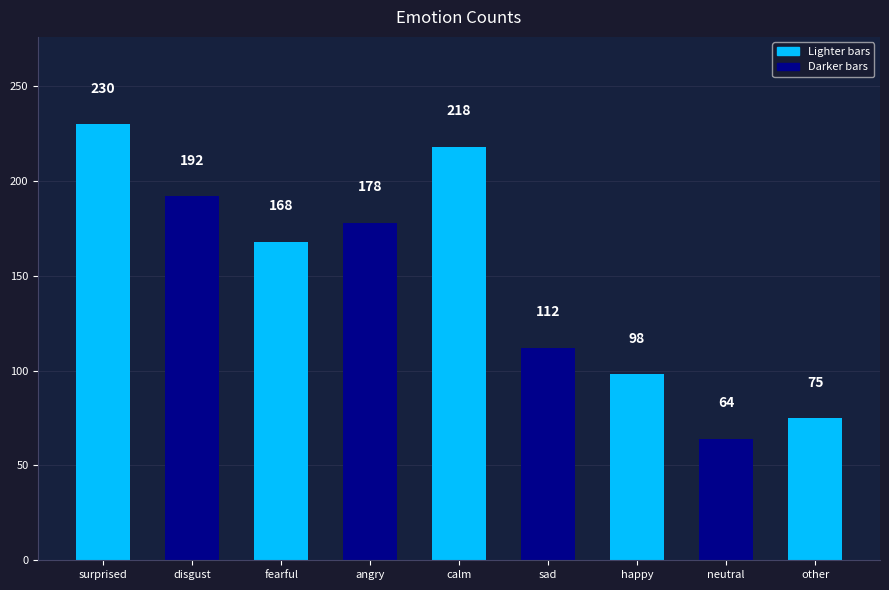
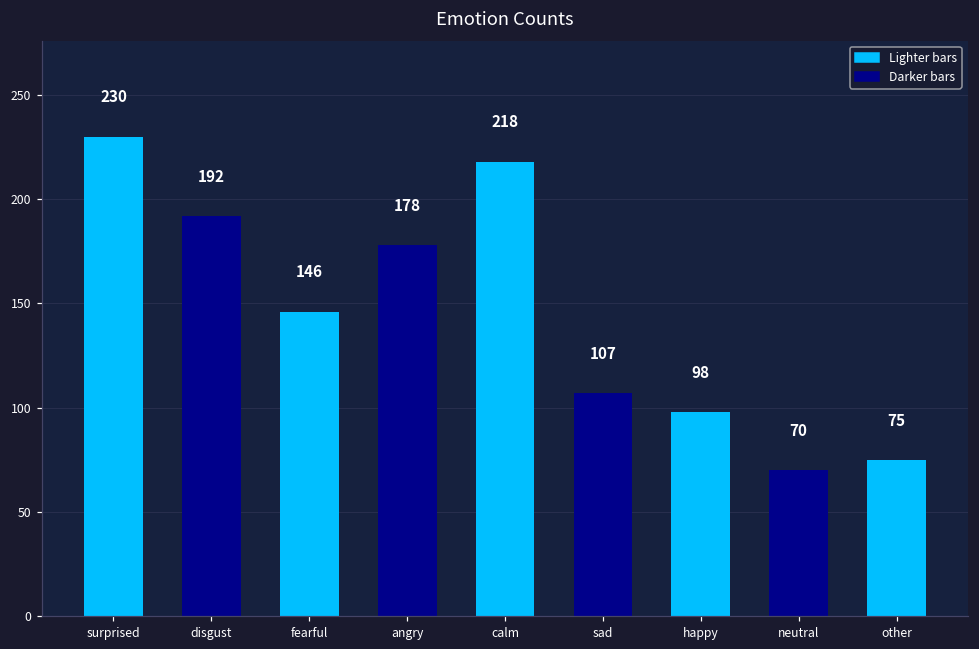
fearful: 168 -> 146
sad: 112 -> 107
neutral: 64 -> 70
